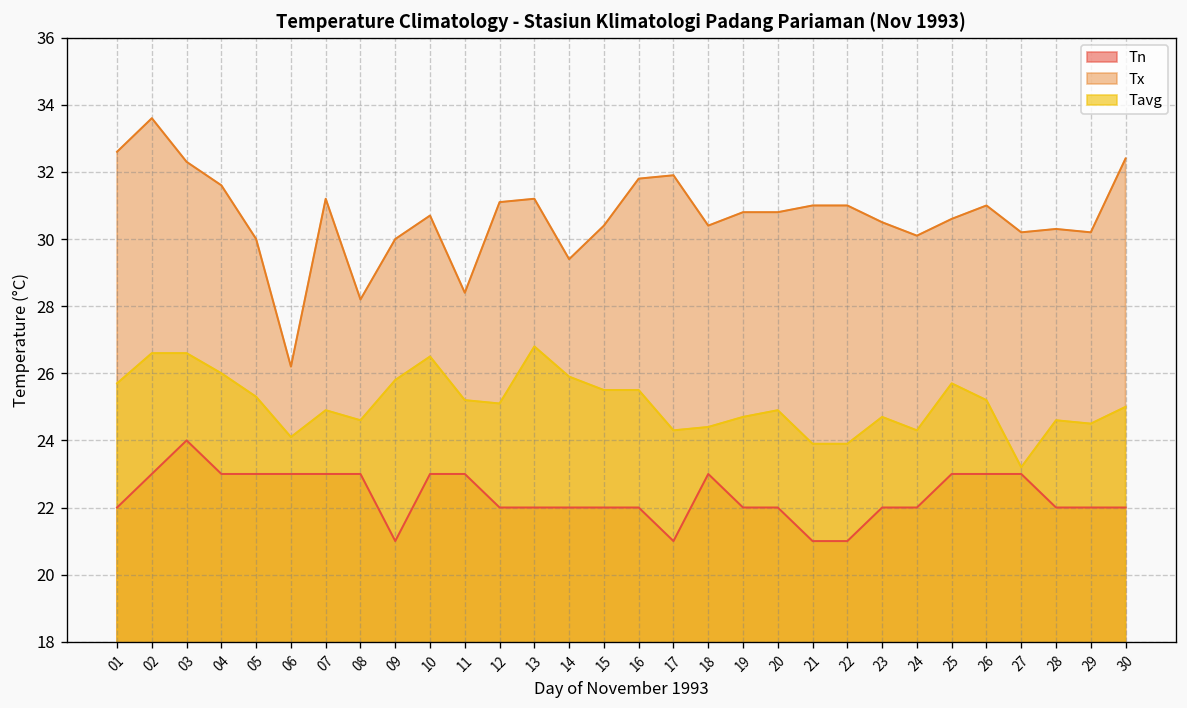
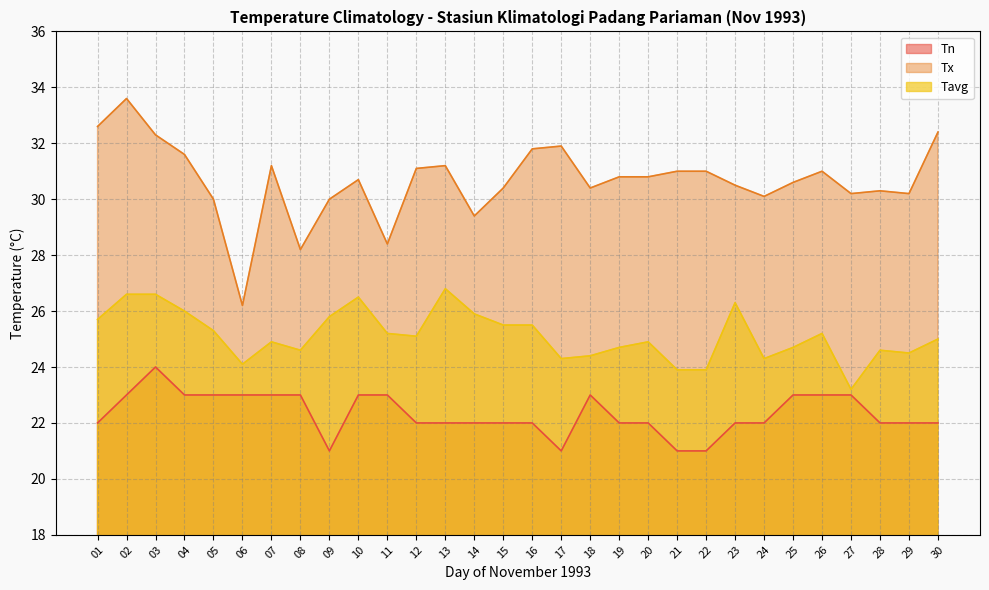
Tavg, 23: 24.7 -> 26.3
Tavg, 25: 25.7 -> 24.7
